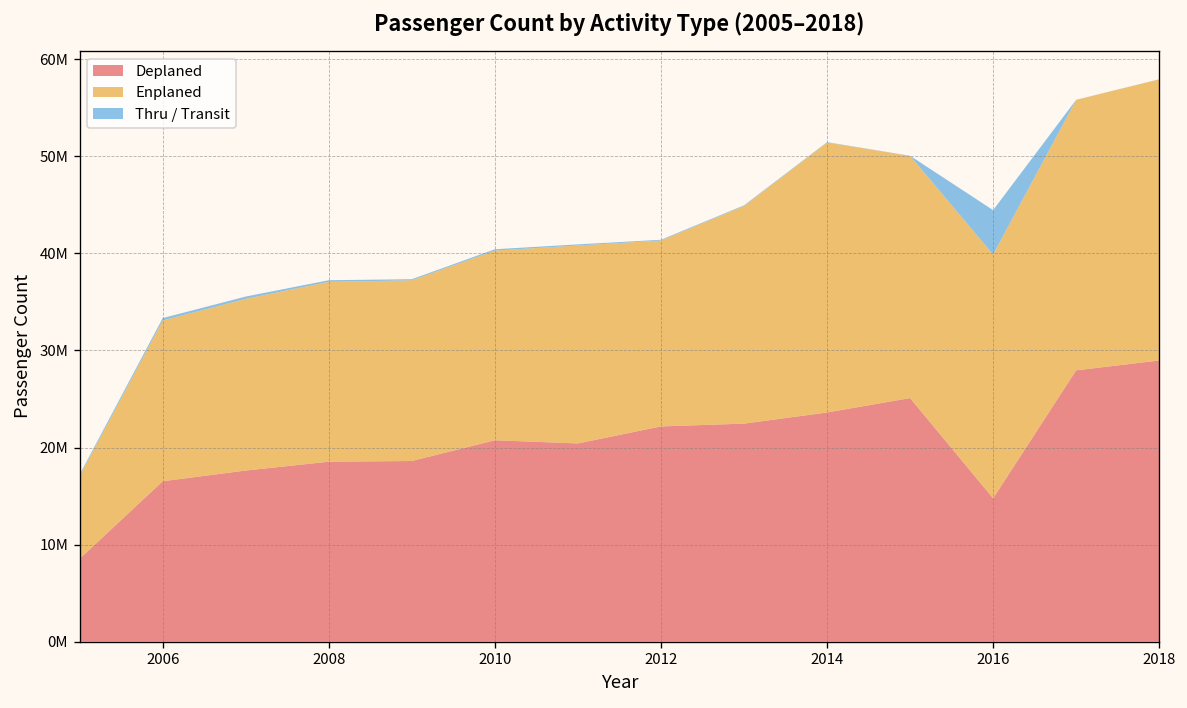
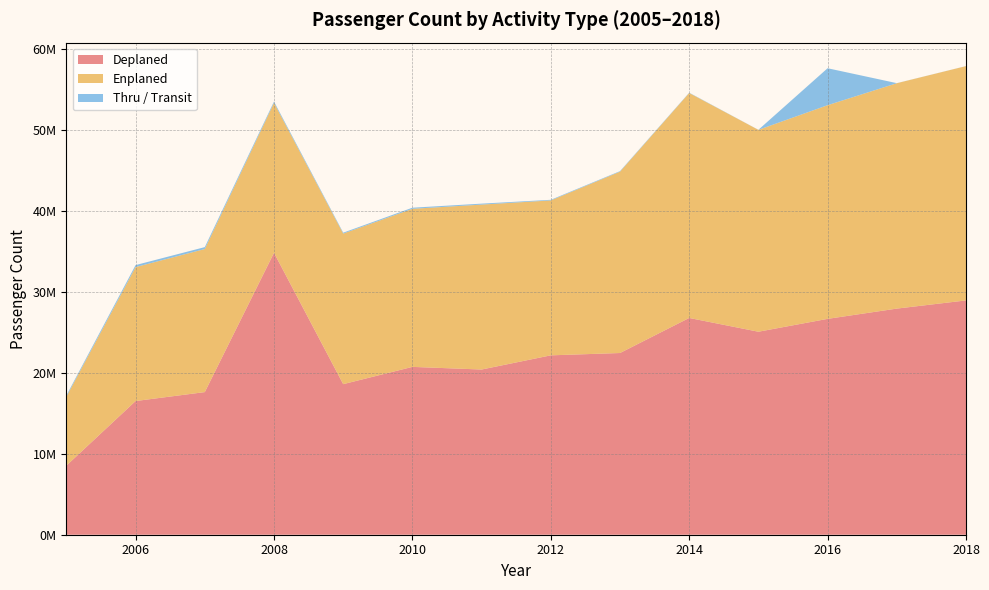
Deplaned, 2008: 19000000 -> 35000000
Deplaned, 2014: 24000000 -> 27000000
Deplaned, 2016: 15000000 -> 27000000
Enplaned, 2016: 25000000 -> 26000000
